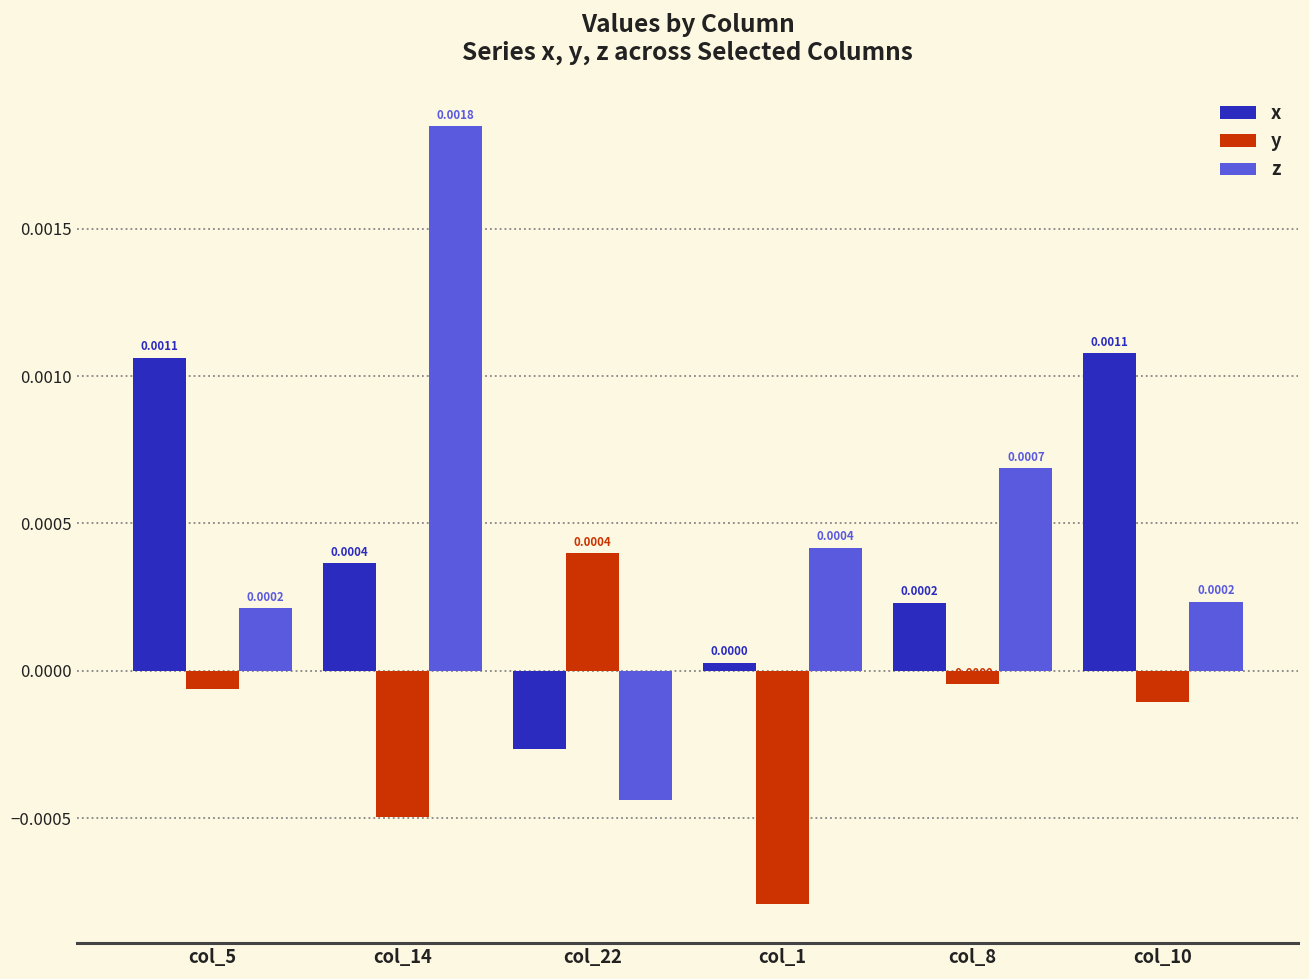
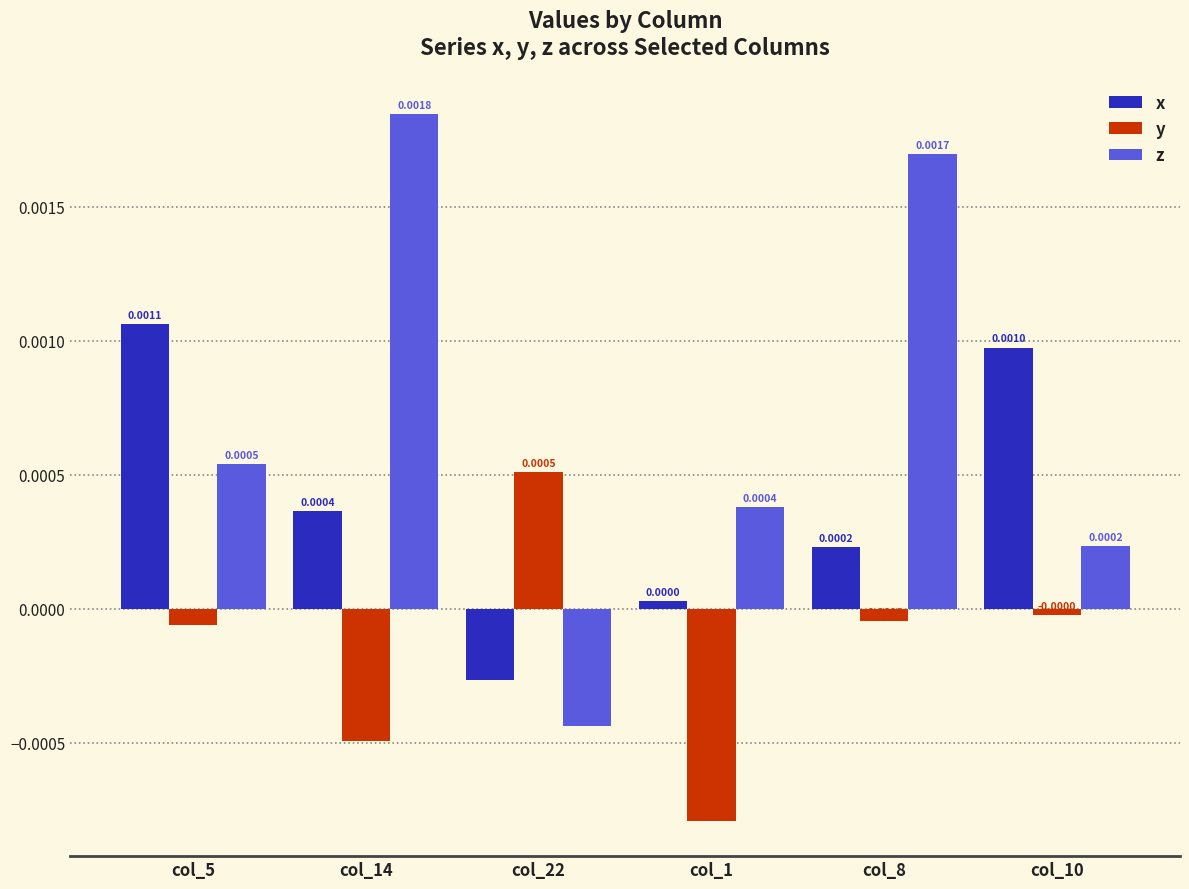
z, col_5: 0.0002 -> 0.0005
y, col_22: 0.0004 -> 0.0005
z, col_1: 0.00042 -> 0.00038
z, col_8: 0.0007 -> 0.0017
x, col_10: 0.0011 -> 0.0010
y, col_10: -0.00011 -> -0.00002
